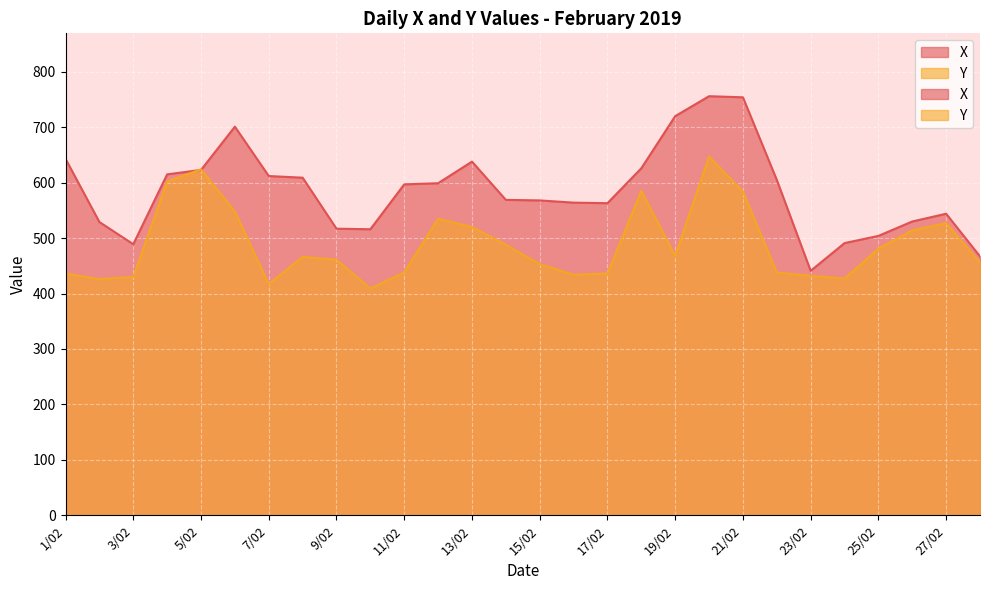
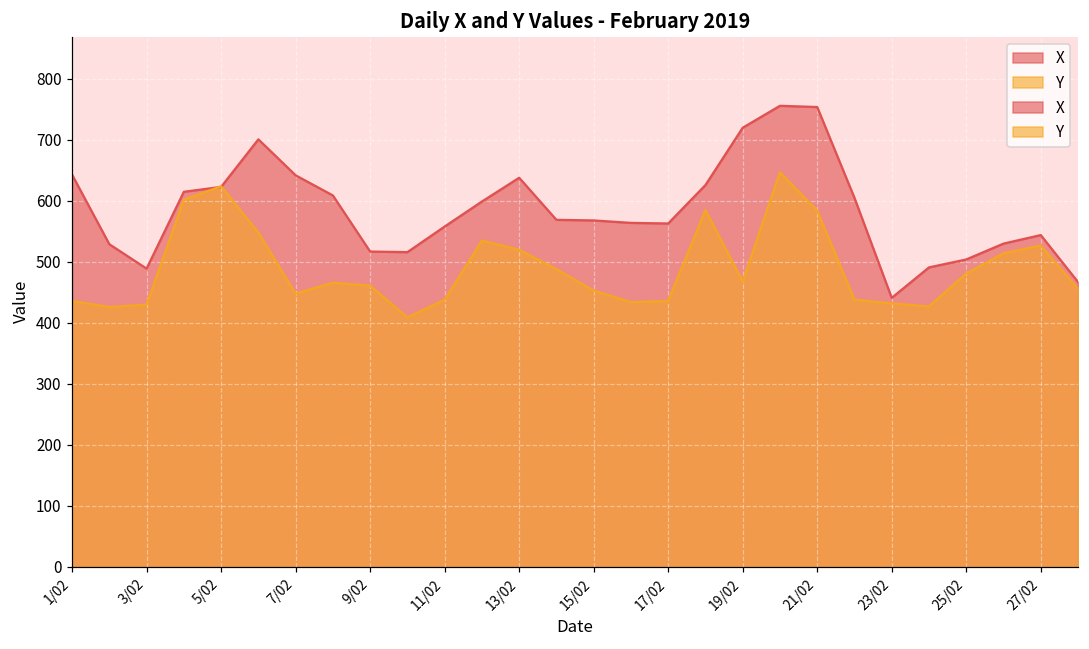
X, 7/02: 610 -> 640
Y, 7/02: 420 -> 450
X, 11/02: 600 -> 560
